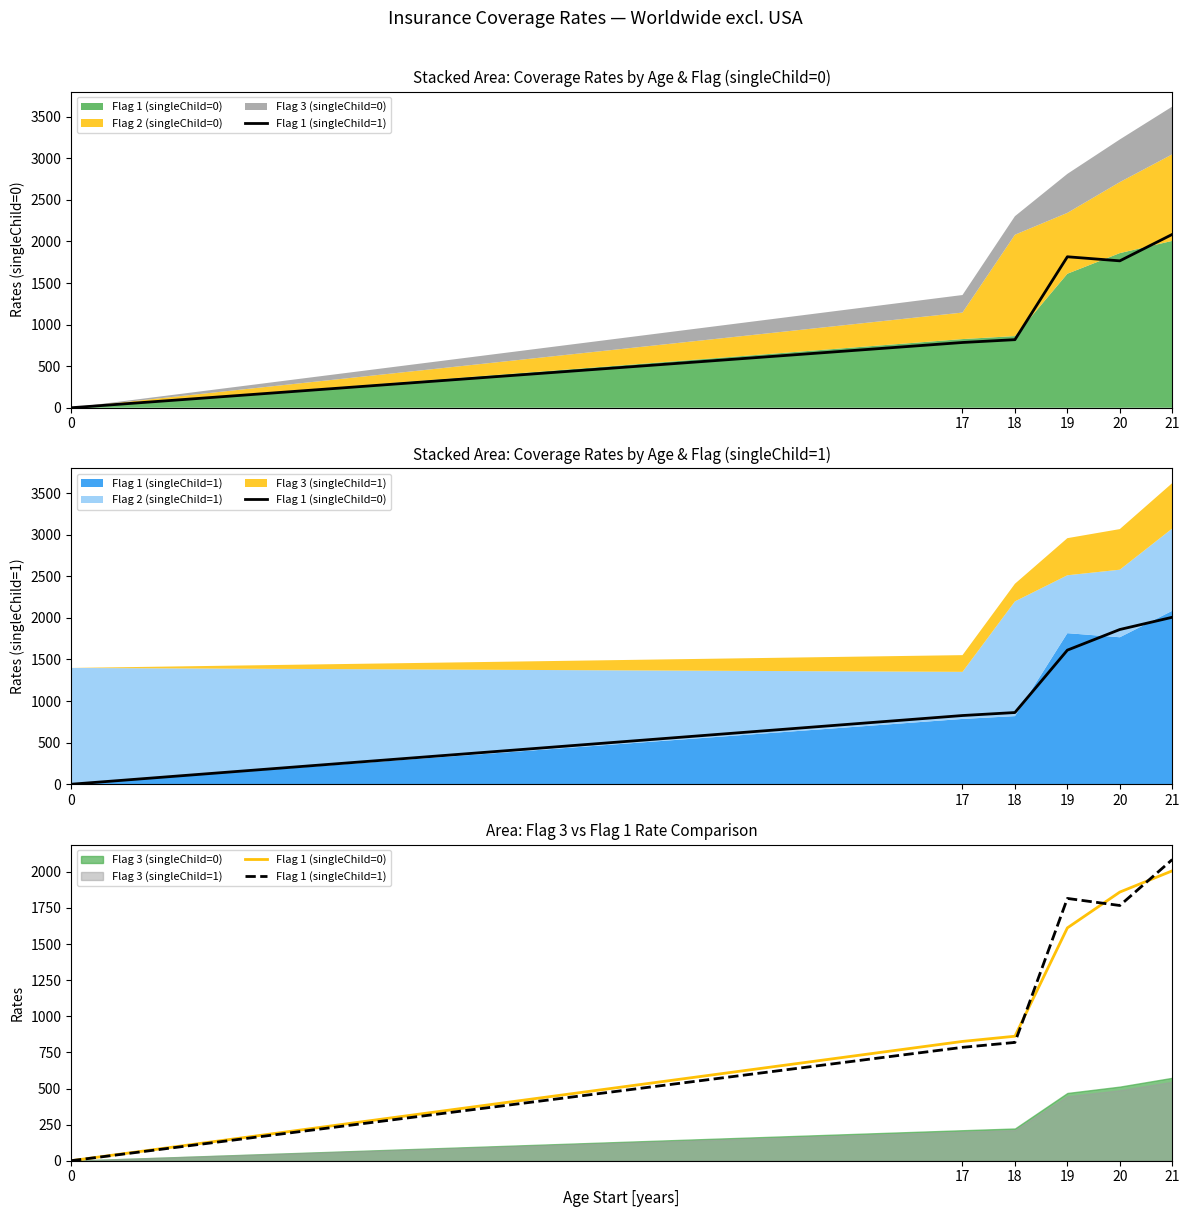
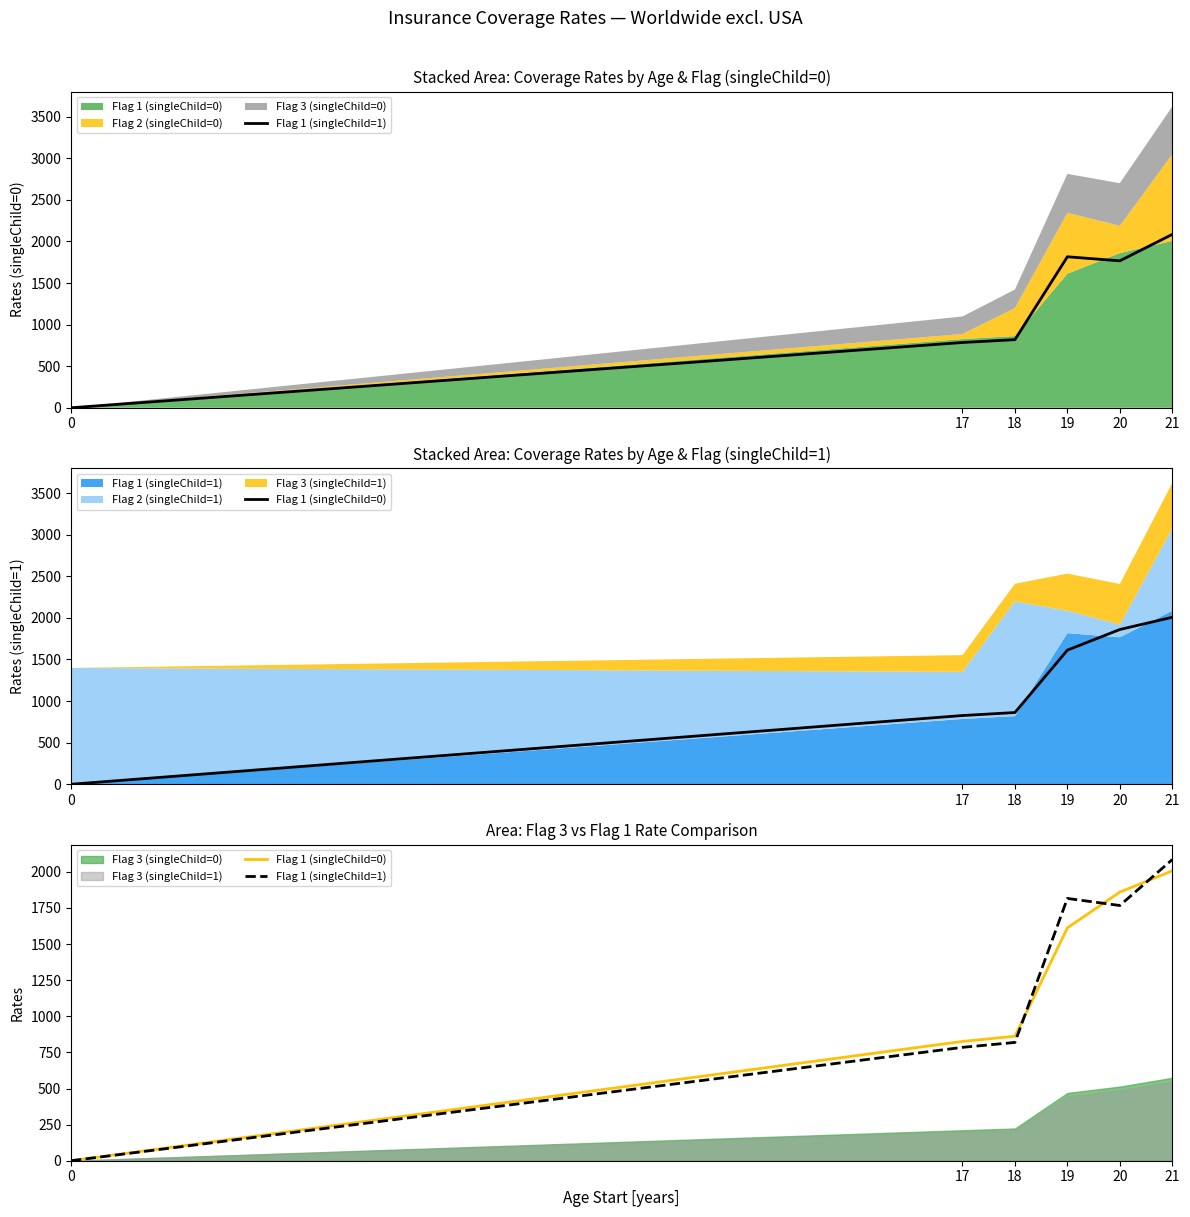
Stacked Area: Coverage Rates by Age & Flag (singleChild=0), Flag 2 (singleChild=0), 17: 300 -> 100
Stacked Area: Coverage Rates by Age & Flag (singleChild=0), Flag 2 (singleChild=0), 18: 1200 -> 300
Stacked Area: Coverage Rates by Age & Flag (singleChild=0), Flag 2 (singleChild=0), 20: 900 -> 300
Stacked Area: Coverage Rates by Age & Flag (singleChild=1), Flag 2 (singleChild=1), 19: 700 -> 300
Stacked Area: Coverage Rates by Age & Flag (singleChild=1), Flag 2 (singleChild=1), 20: 800 -> 200
